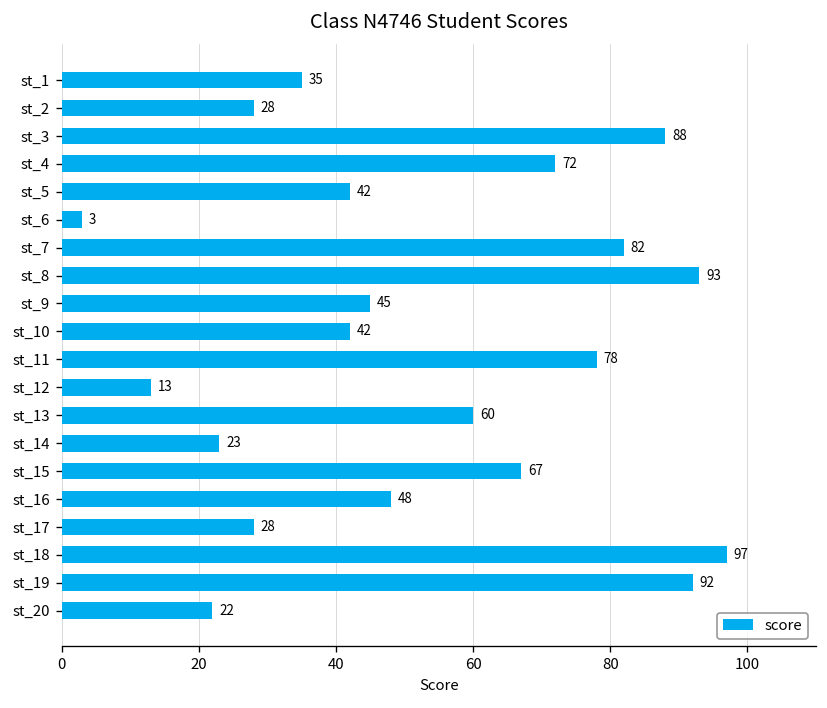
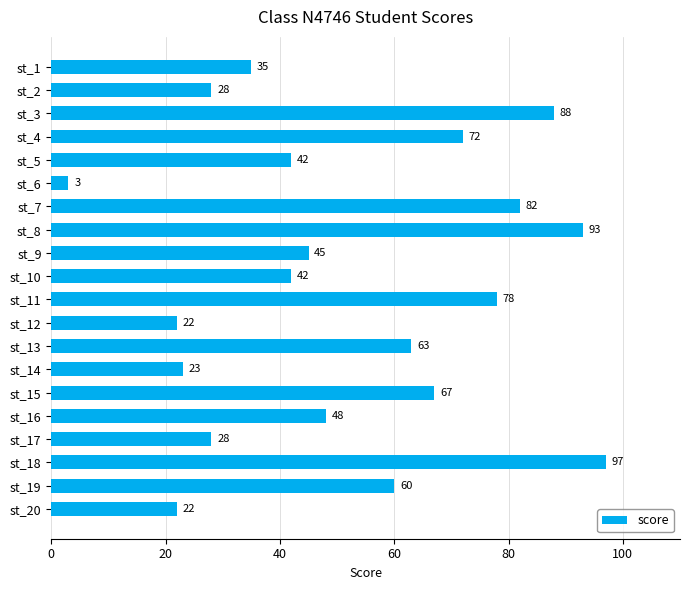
st_12: 13 -> 22
st_13: 60 -> 63
st_19: 92 -> 60
